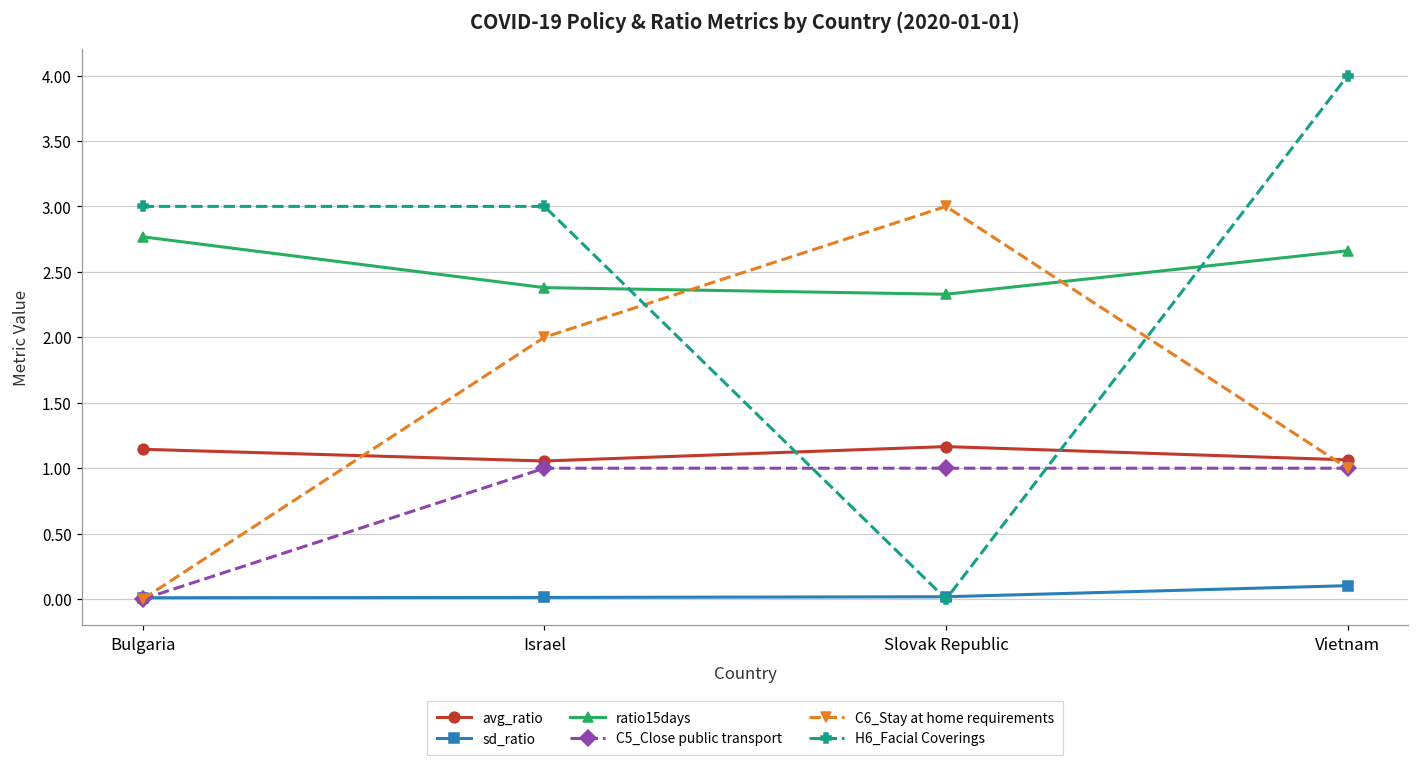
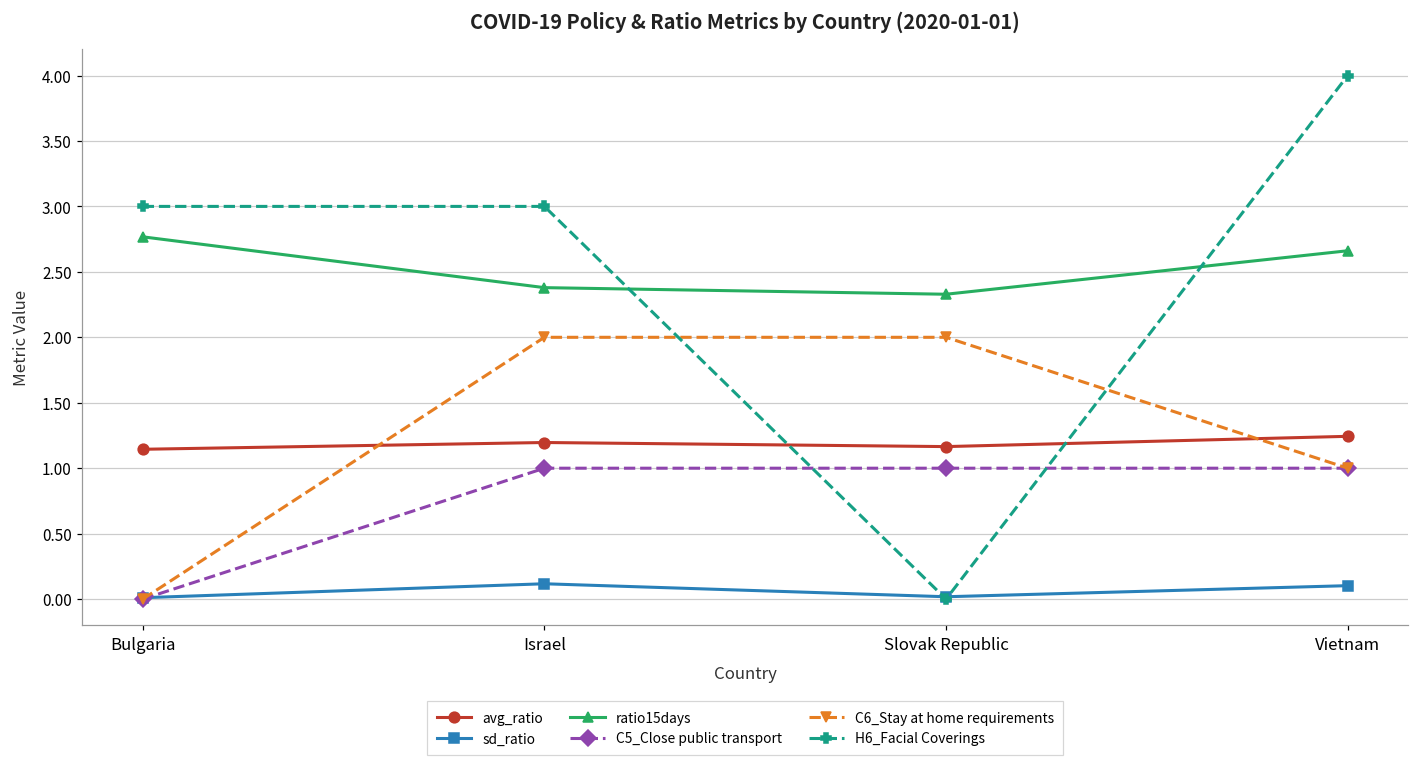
avg_ratio, Israel: 1.06 -> 1.20
sd_ratio, Israel: 0.01 -> 0.12
C6_Stay at home requirements, Slovak Republic: 3 -> 2
avg_ratio, Vietnam: 1.06 -> 1.24
